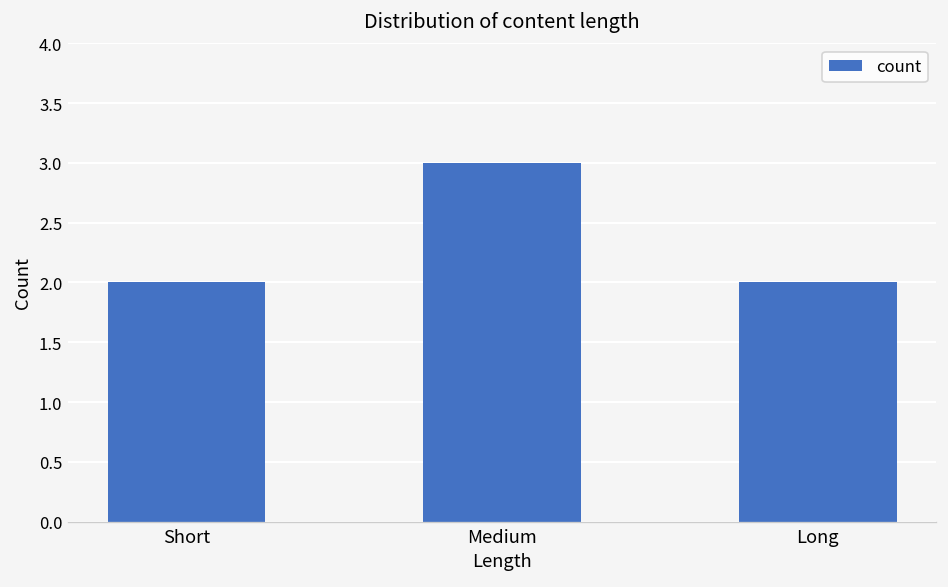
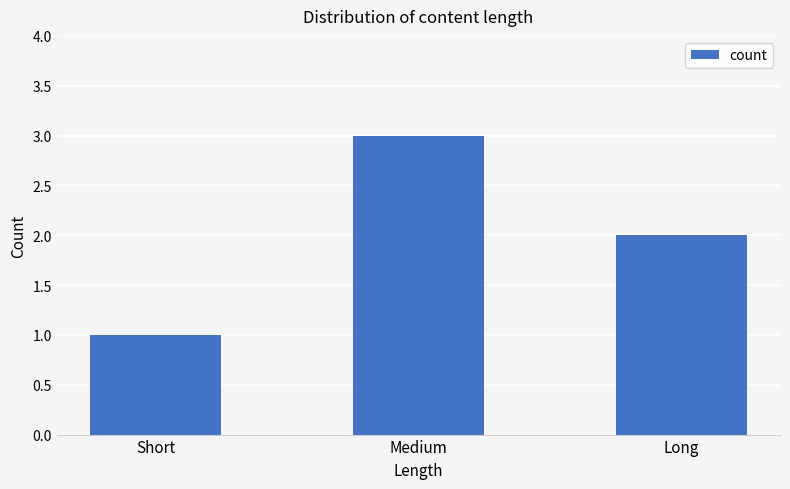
Short: 2 -> 1
